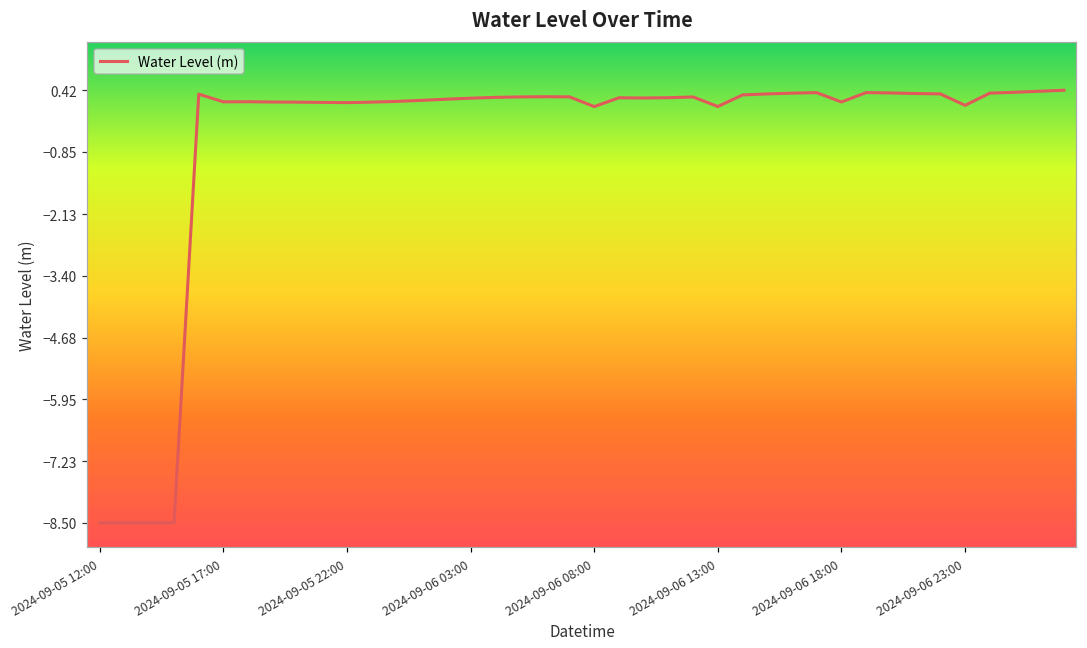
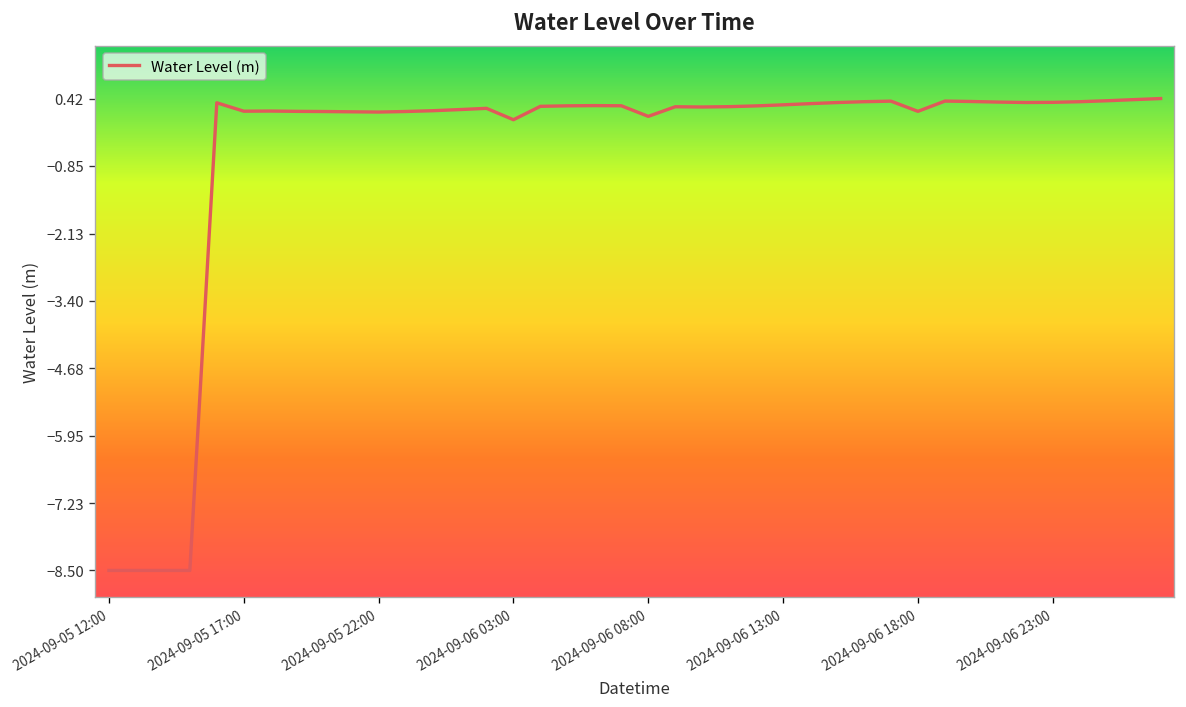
2024-09-06 03:00: 0.3 -> 0.0
2024-09-06 13:00: 0.1 -> 0.3
2024-09-06 23:00: 0.1 -> 0.4
